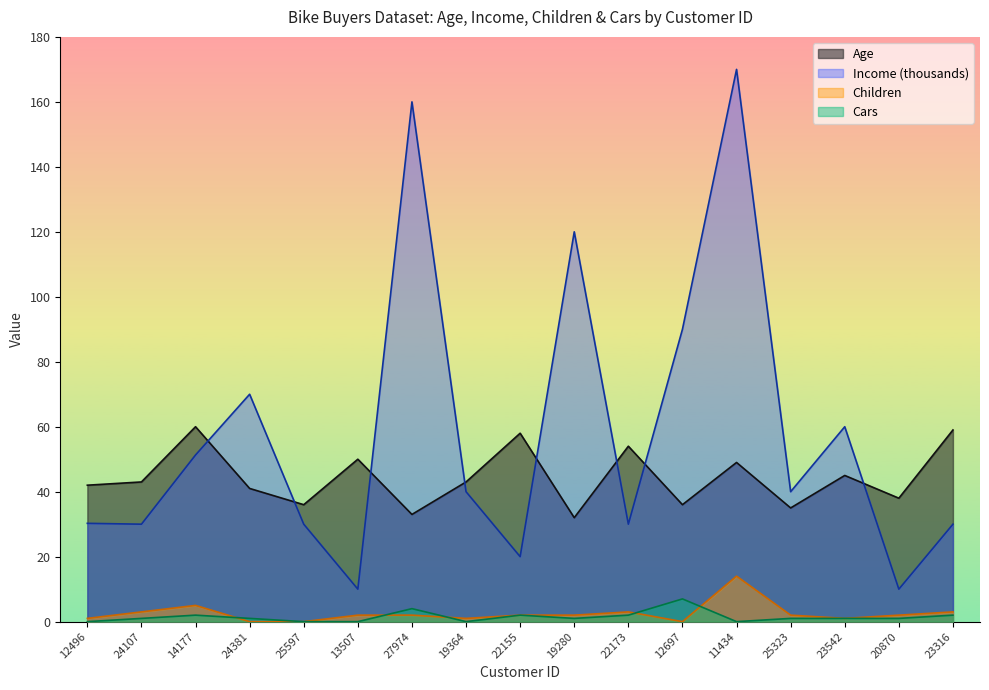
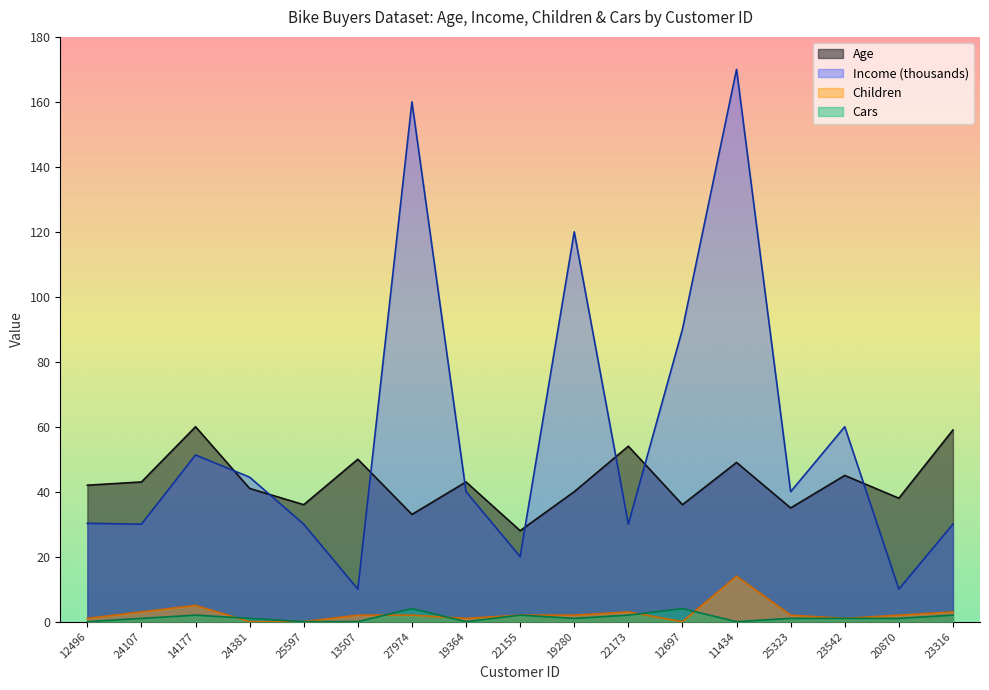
Income (thousands), 24381: 70 -> 44
Age, 22155: 58 -> 28
Age, 19280: 32 -> 40
Cars, 12697: 7 -> 4
